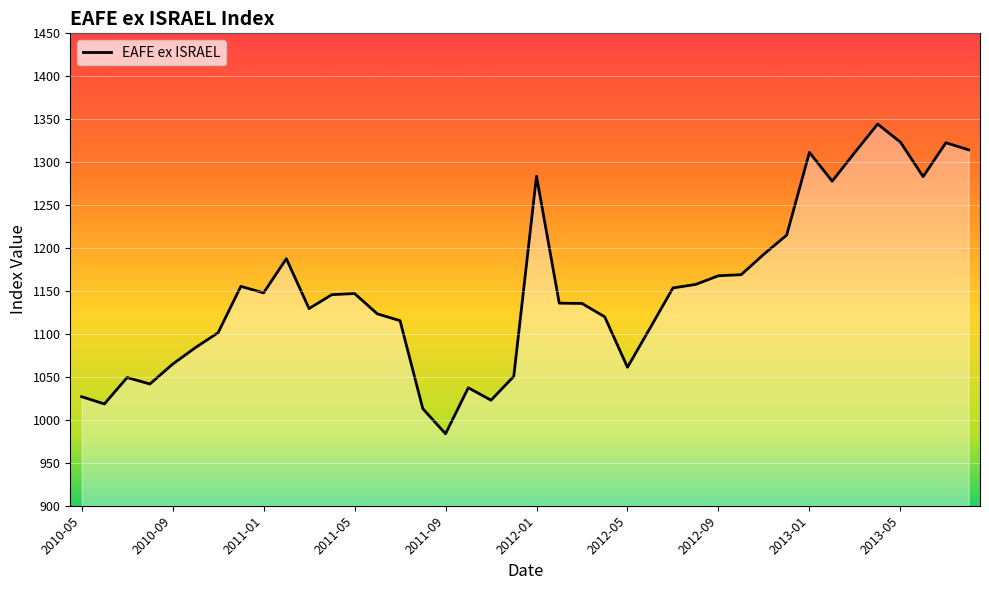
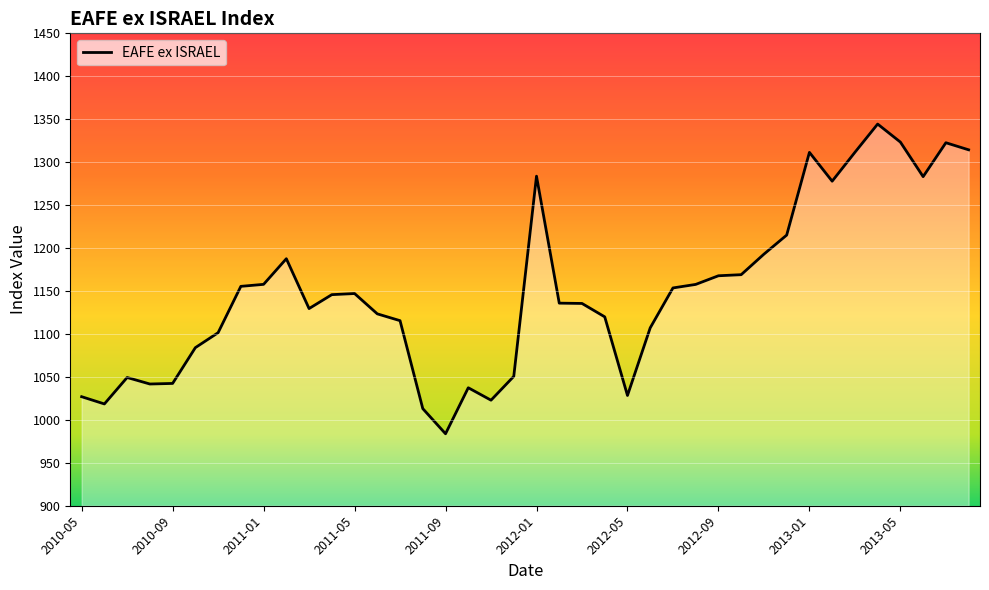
2010-09: 1060 -> 1040
2011-01: 1150 -> 1160
2012-05: 1060 -> 1030
